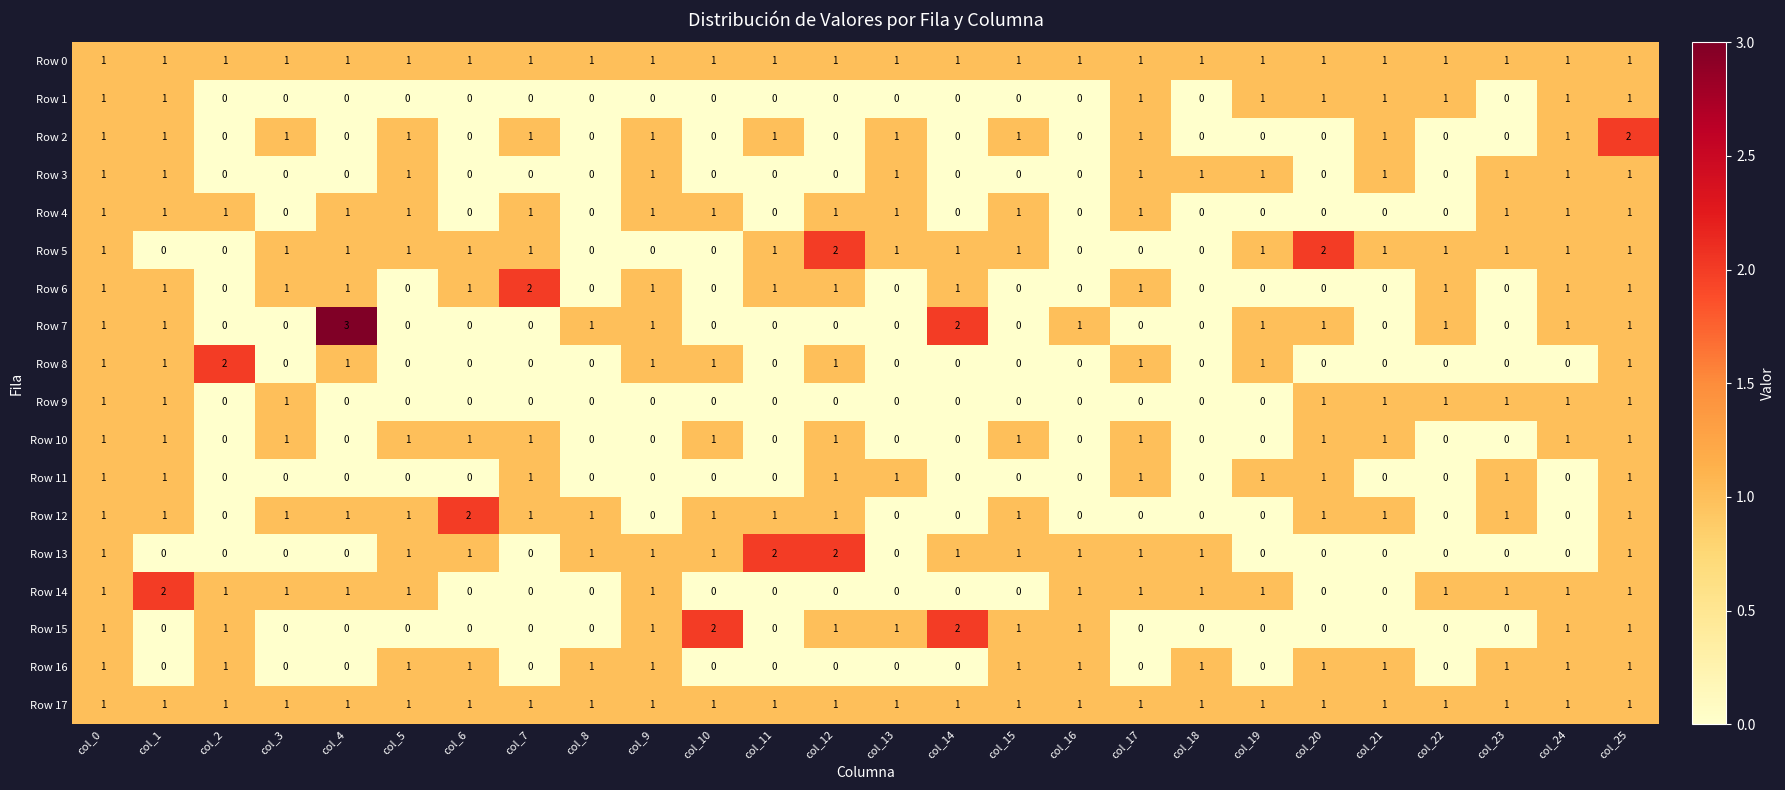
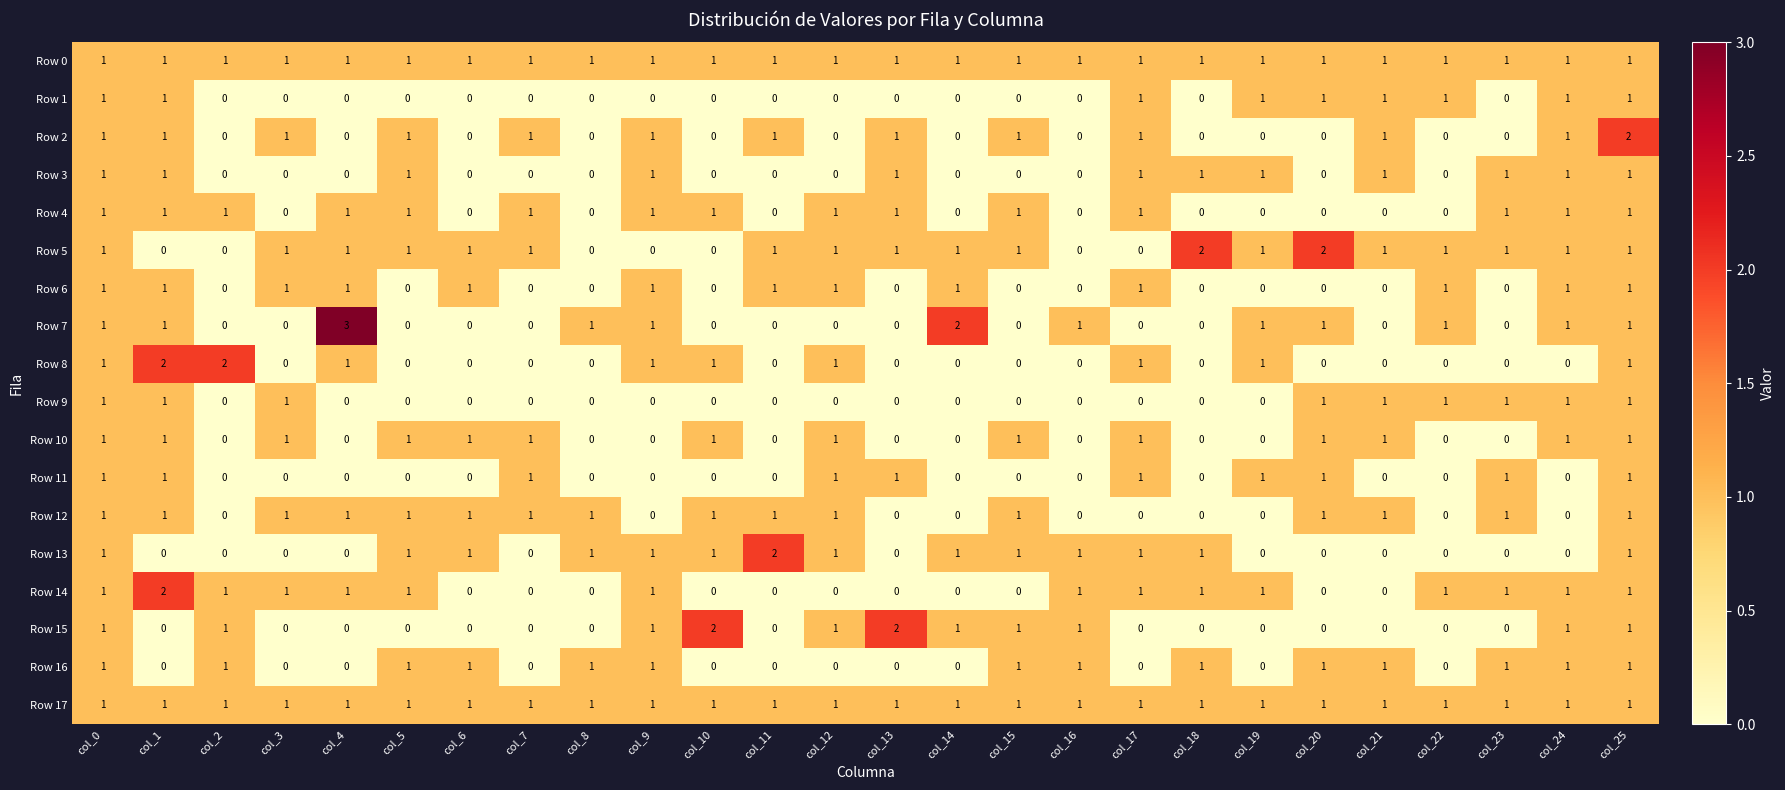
Row 5, col_12: 2 -> 1
Row 5, col_18: 0 -> 2
Row 6, col_7: 2 -> 0
Row 8, col_1: 1 -> 2
Row 12, col_6: 2 -> 1
Row 13, col_12: 2 -> 1
Row 15, col_13: 1 -> 2
Row 15, col_14: 2 -> 1
